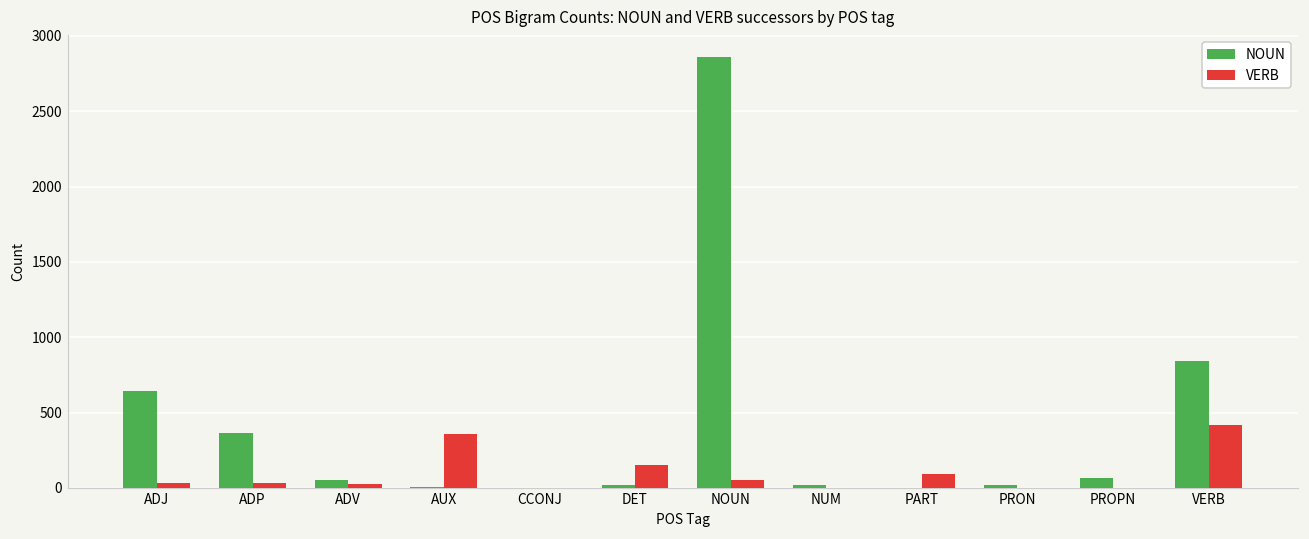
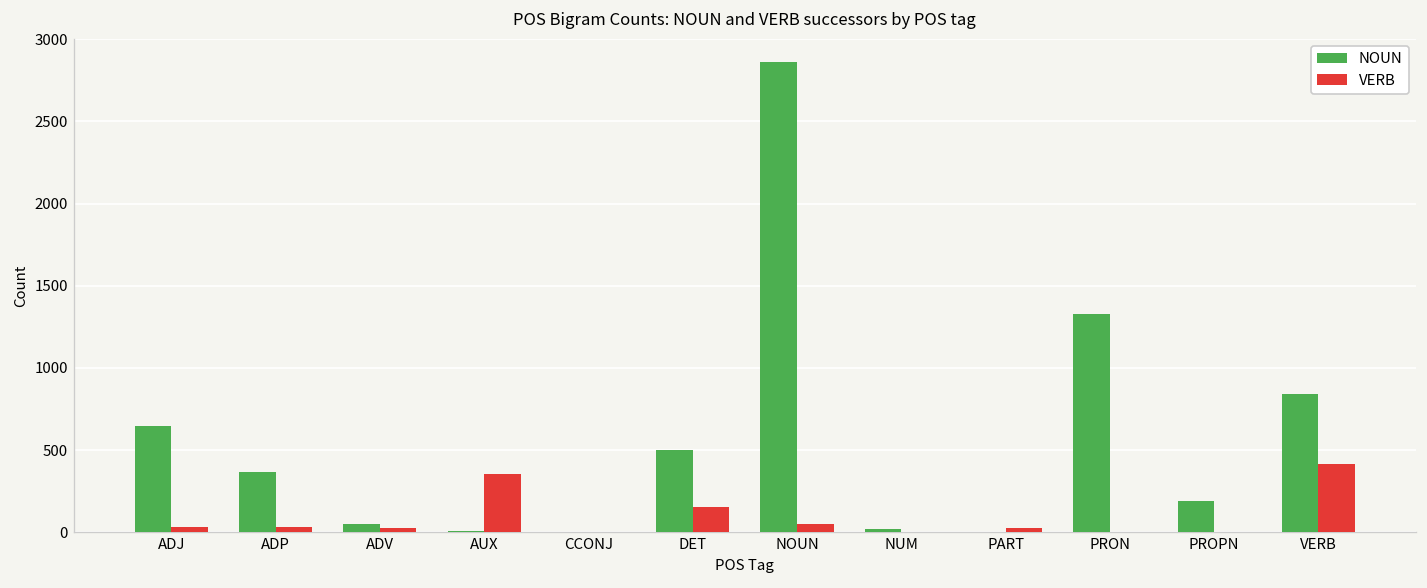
NOUN, DET: 20 -> 500
VERB, PART: 100 -> 30
NOUN, PRON: 20 -> 1330
NOUN, PROPN: 70 -> 190
